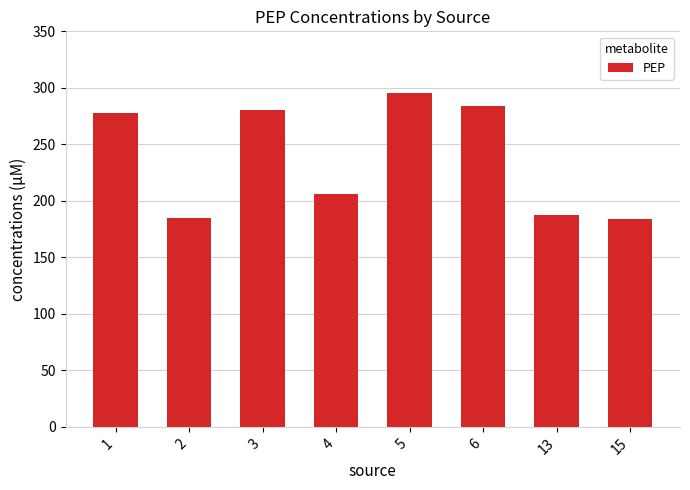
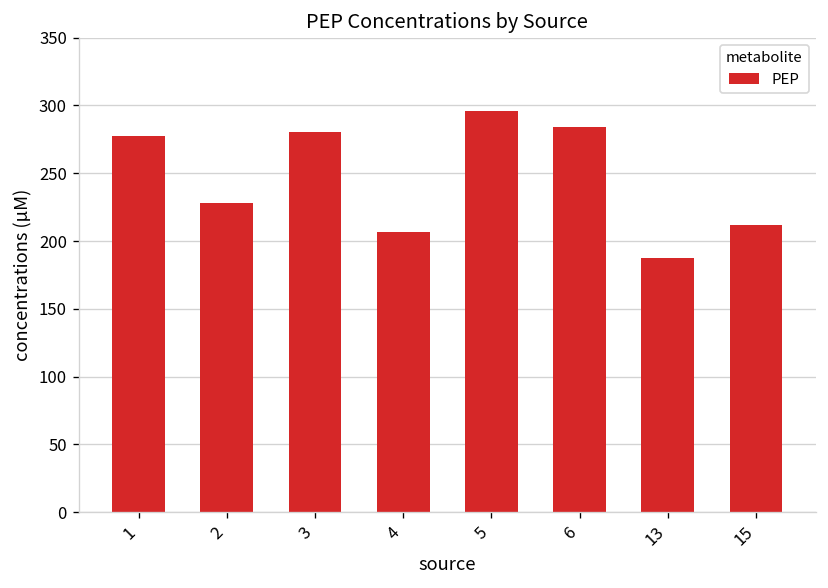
2: 185 -> 228
15: 184 -> 212
